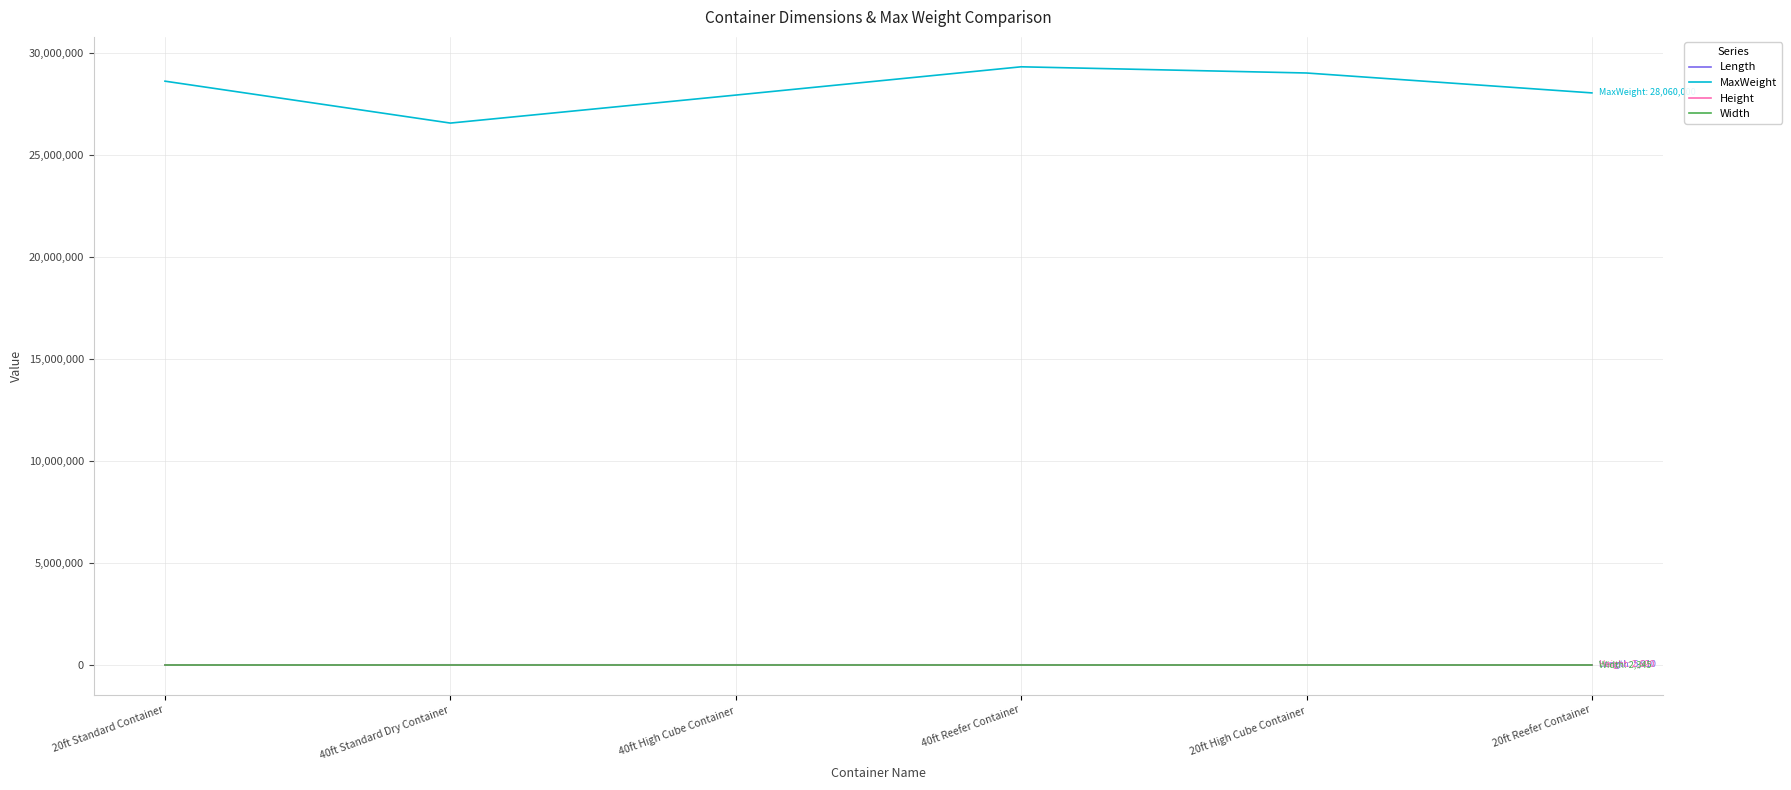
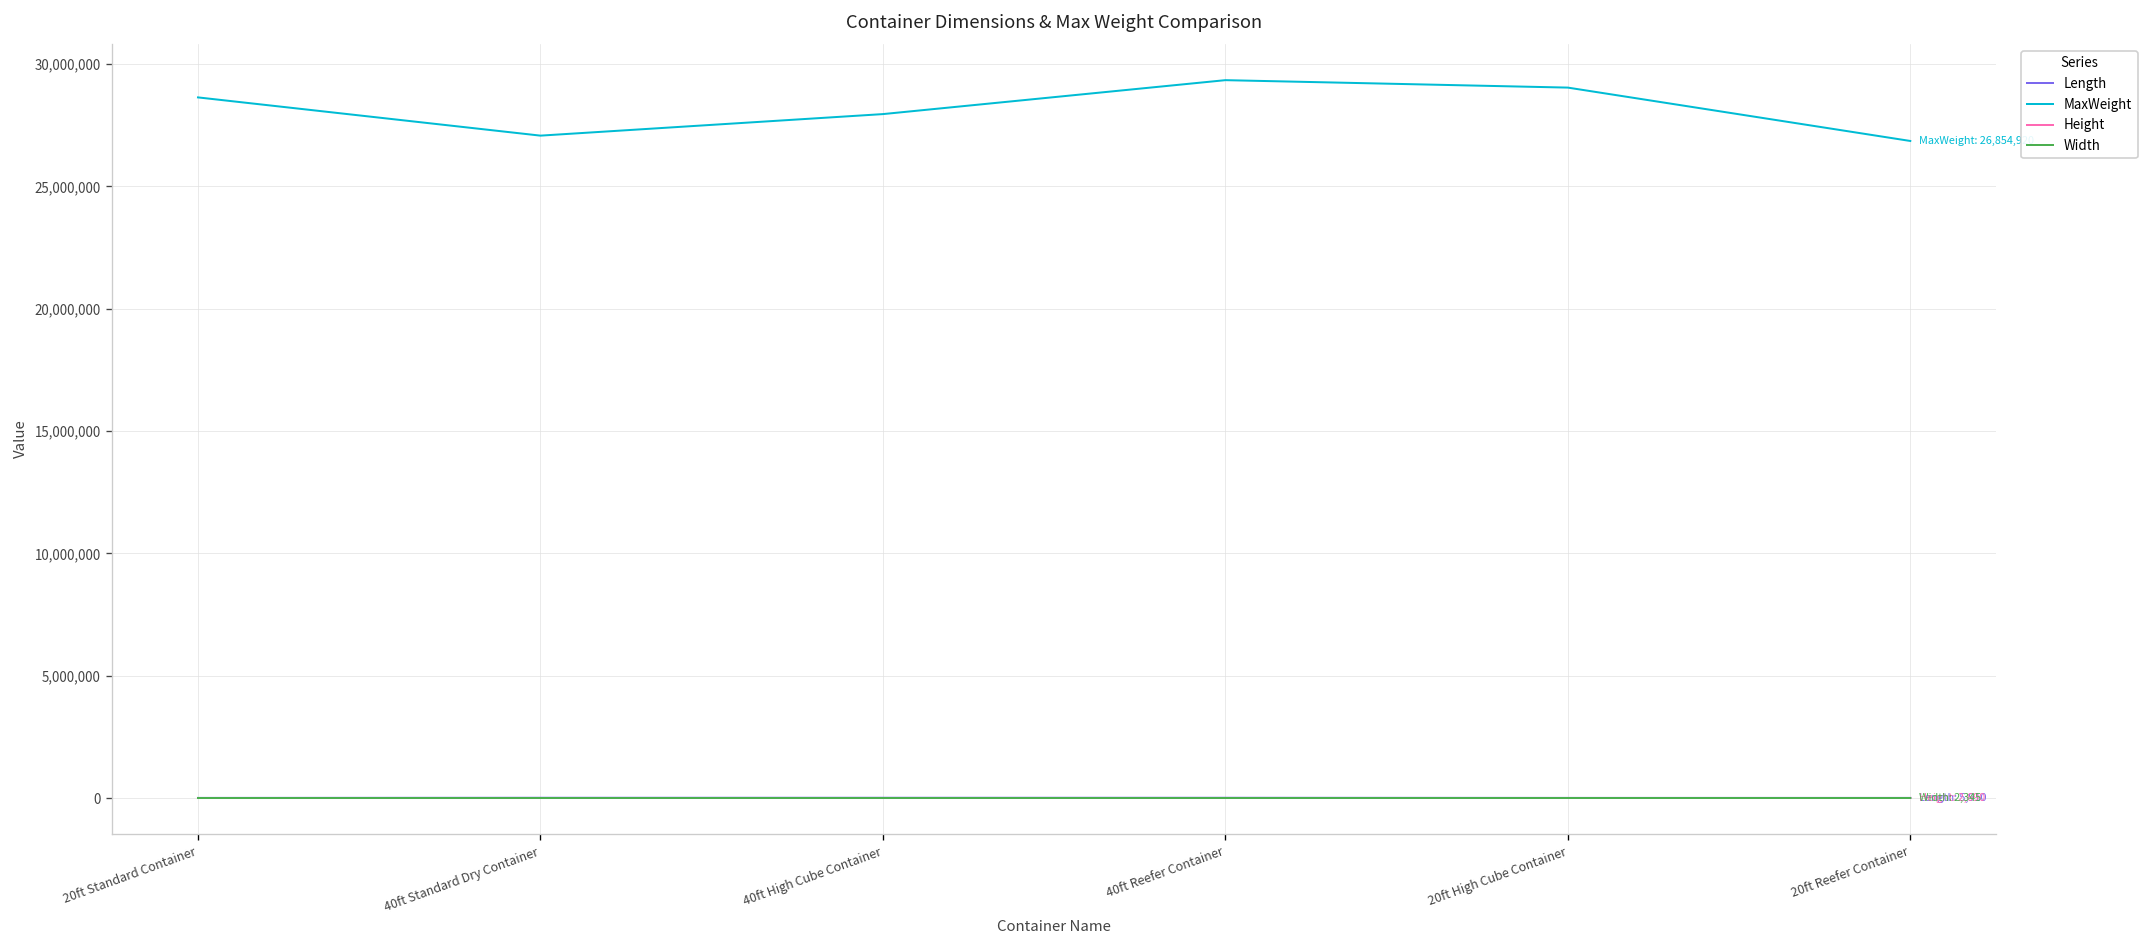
MaxWeight, 40ft Standard Dry Container: 26,600,000 -> 27,100,000
MaxWeight, 20ft Reefer Container: 28,100,000 -> 26,900,000
